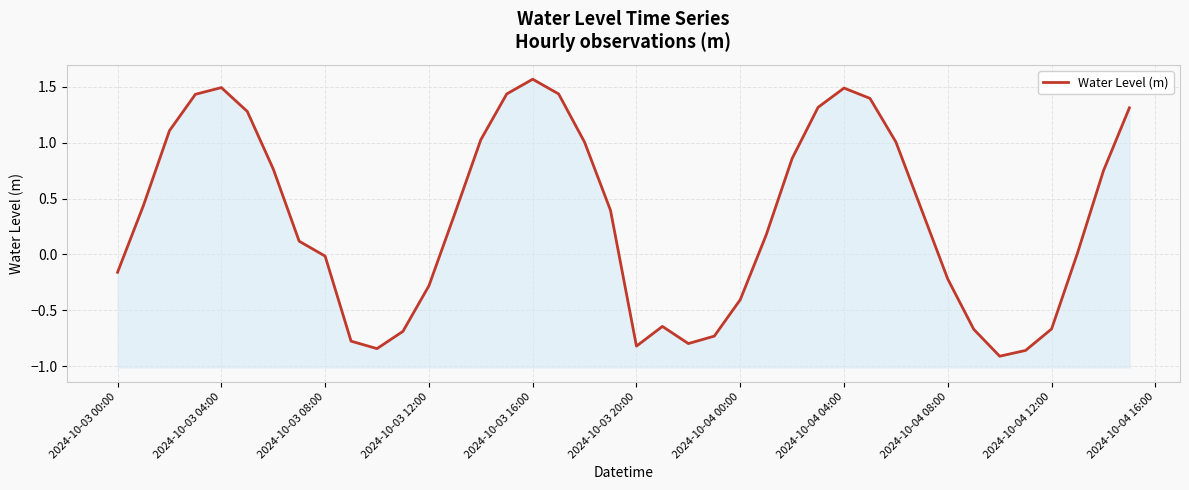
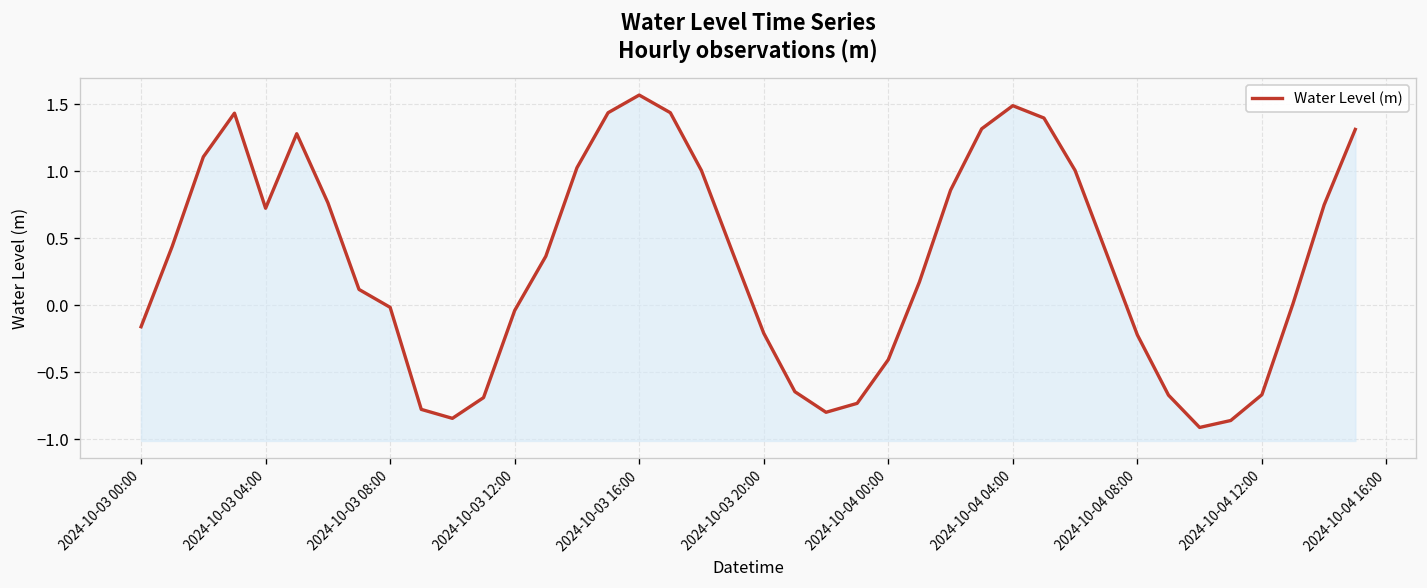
2024-10-03 04:00: 1.49 -> 0.72
2024-10-03 12:00: -0.28 -> -0.04
2024-10-03 20:00: -0.82 -> -0.21
